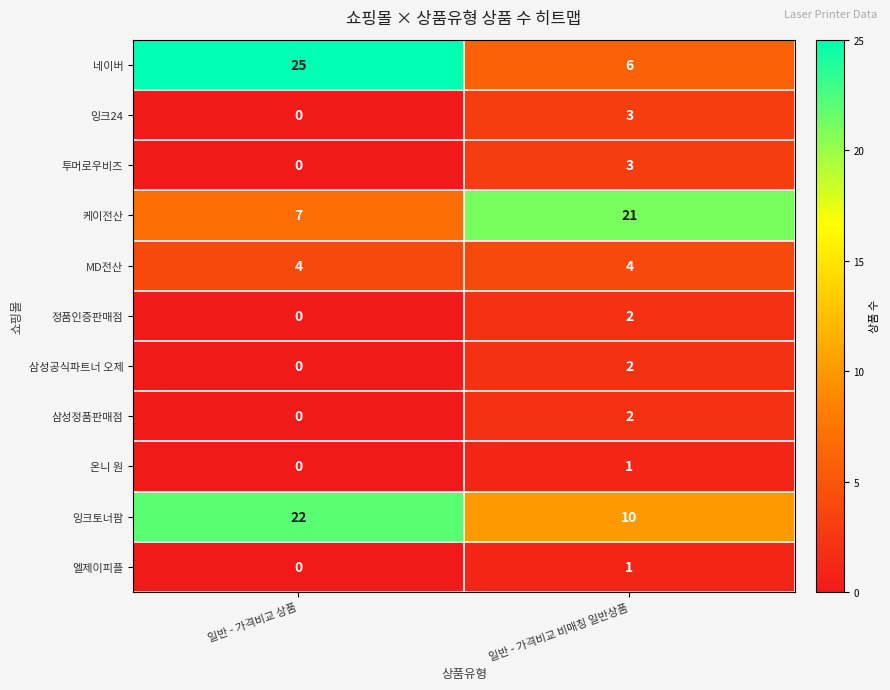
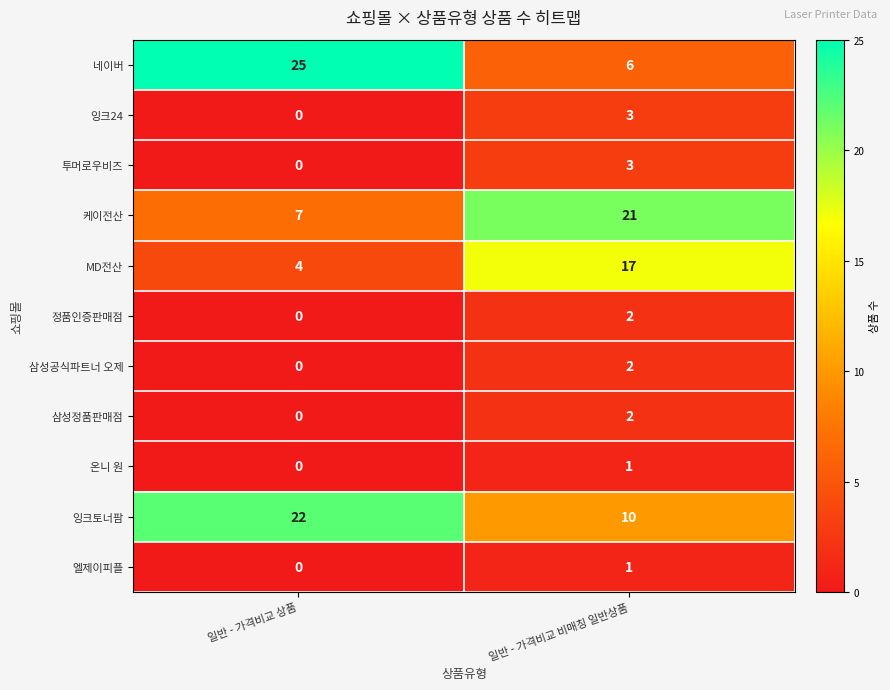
MD전산, 일반 - 가격비교 비매칭 일반상품: 4 -> 17
